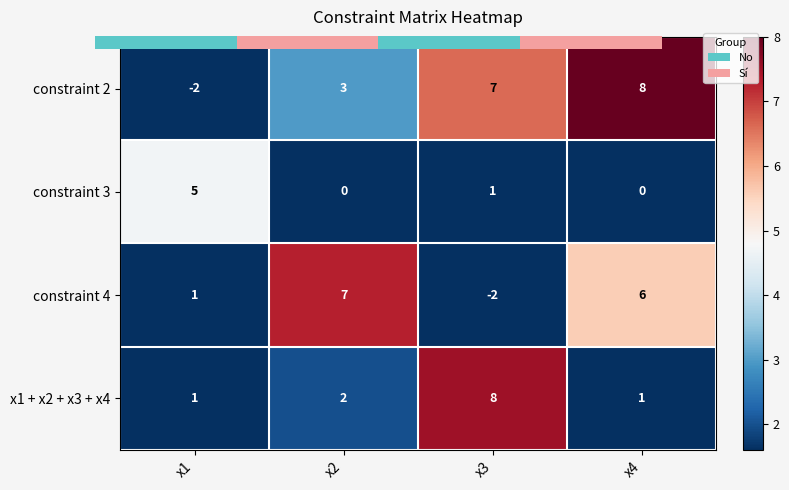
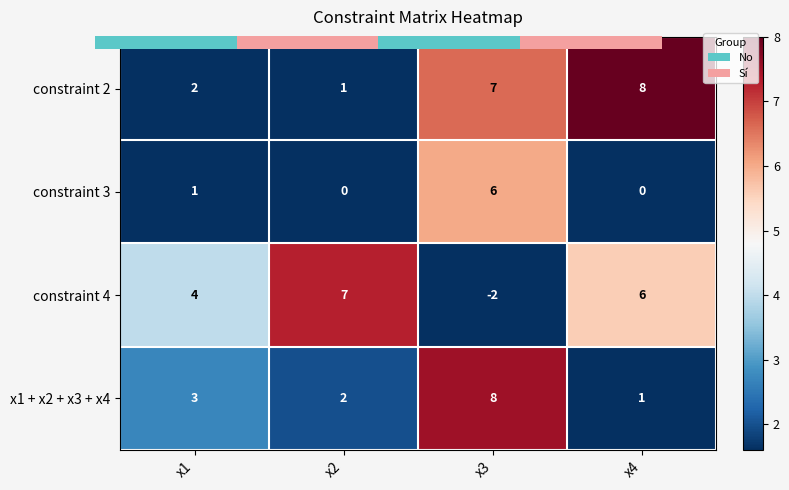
Constraint Matrix Heatmap, constraint 2, x1: -2 -> 2
Constraint Matrix Heatmap, constraint 2, x2: 3 -> 1
Constraint Matrix Heatmap, constraint 3, x1: 5 -> 1
Constraint Matrix Heatmap, constraint 3, x3: 1 -> 6
Constraint Matrix Heatmap, constraint 4, x1: 1 -> 4
Constraint Matrix Heatmap, x1 + x2 + x3 + x4, x1: 1 -> 3
